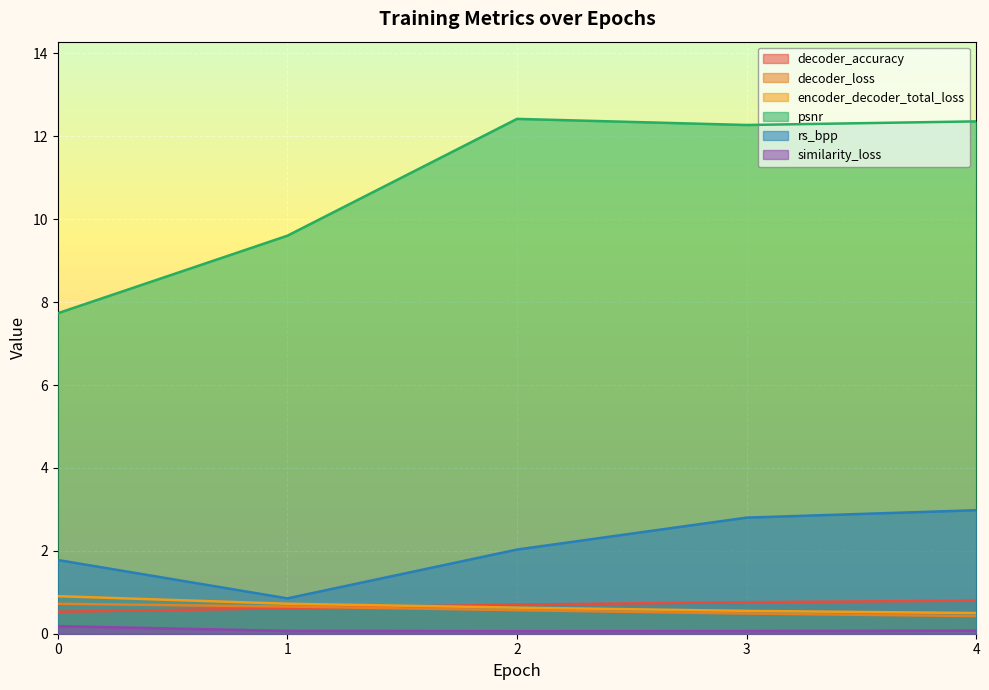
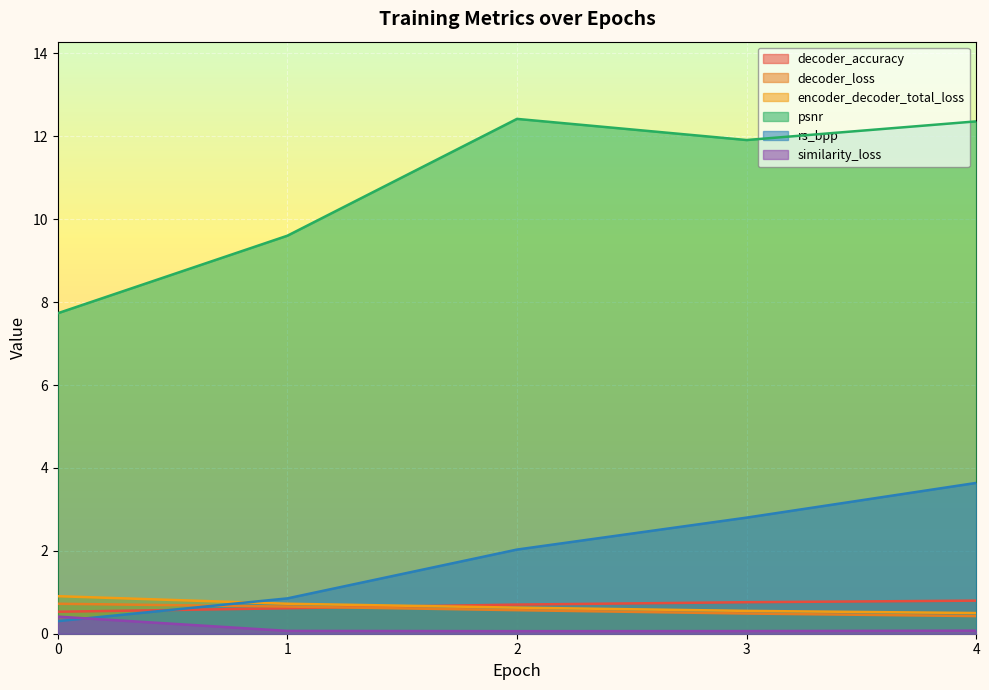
rs_bpp, 0: 1.8 -> 0.3
similarity_loss, 0: 0.2 -> 0.4
psnr, 3: 12.3 -> 11.9
rs_bpp, 4: 3.0 -> 3.6
